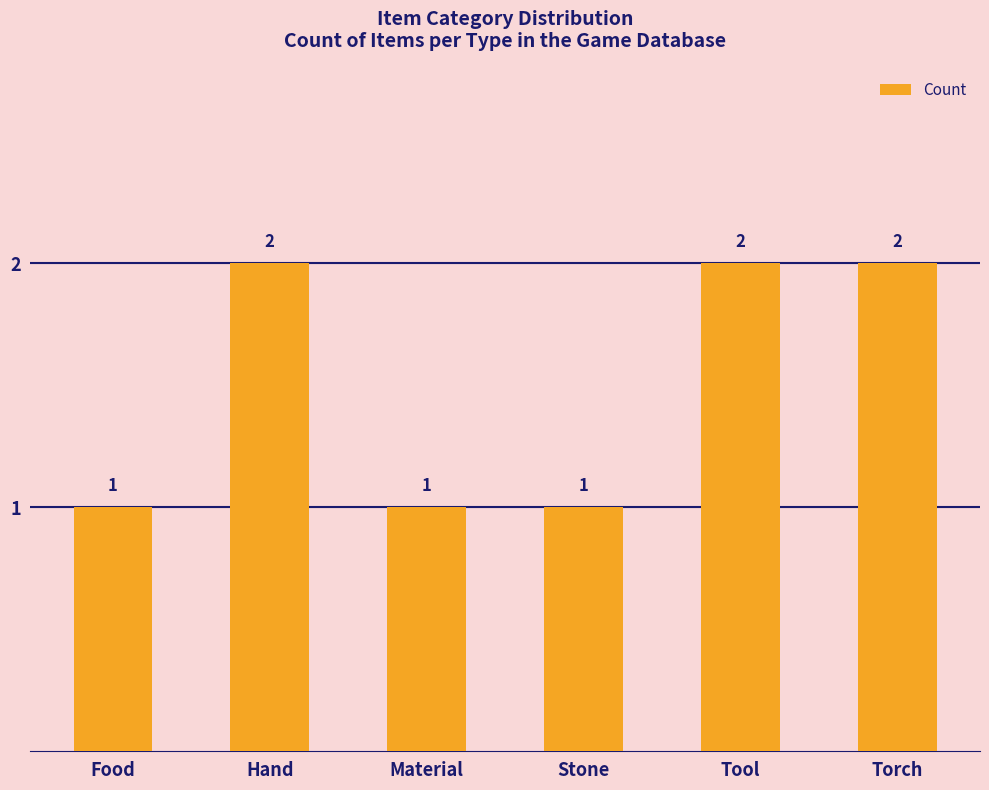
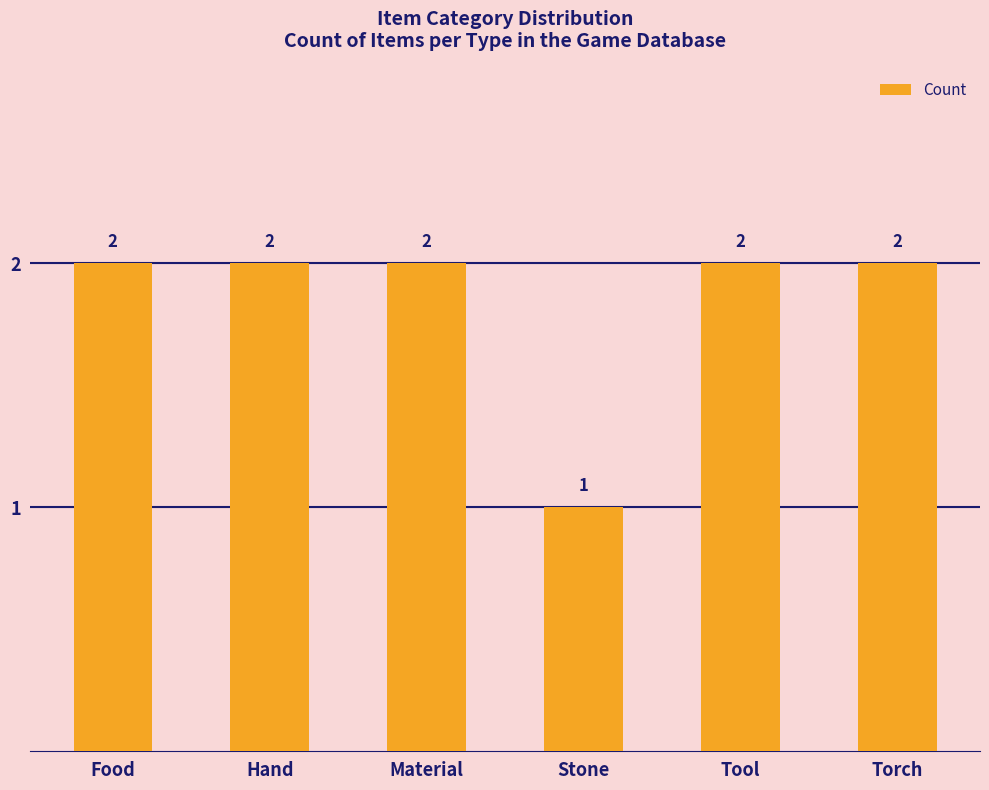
Food: 1 -> 2
Material: 1 -> 2
